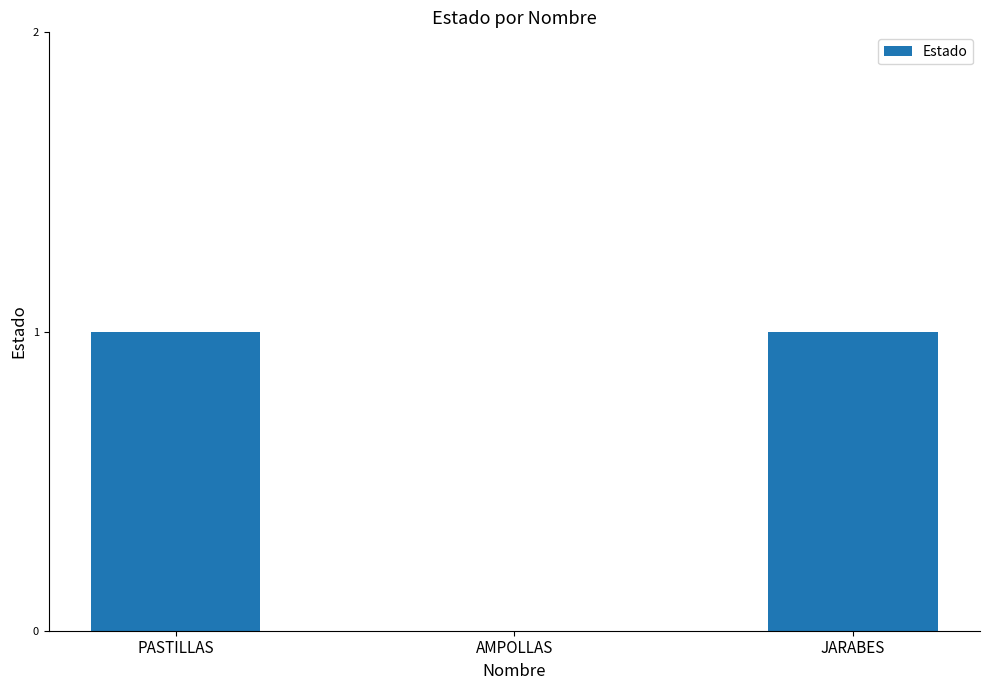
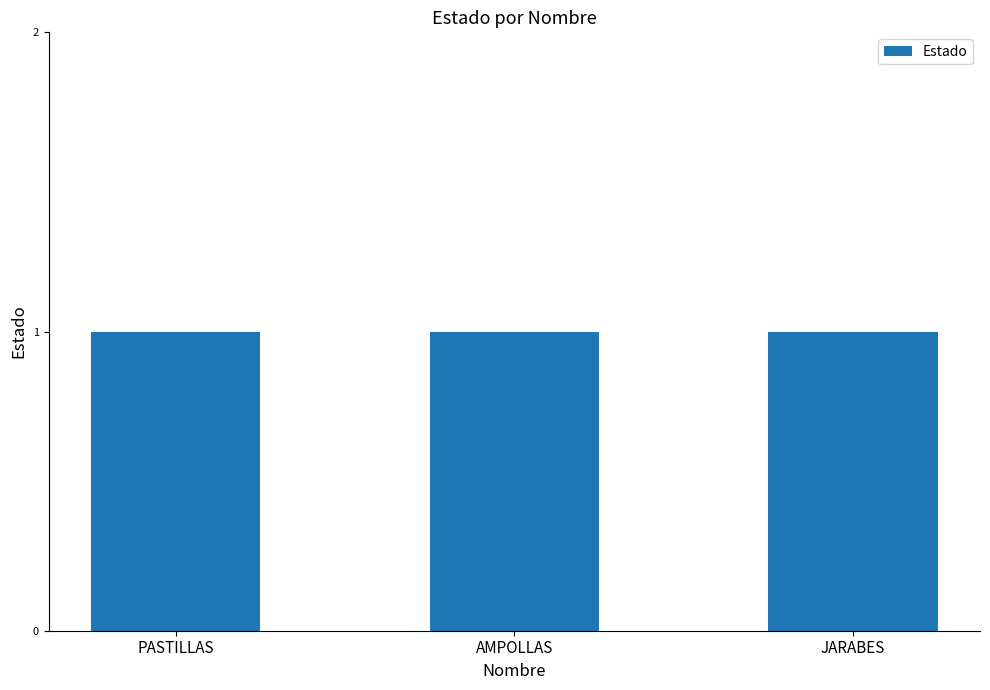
AMPOLLAS: 0 -> 1
